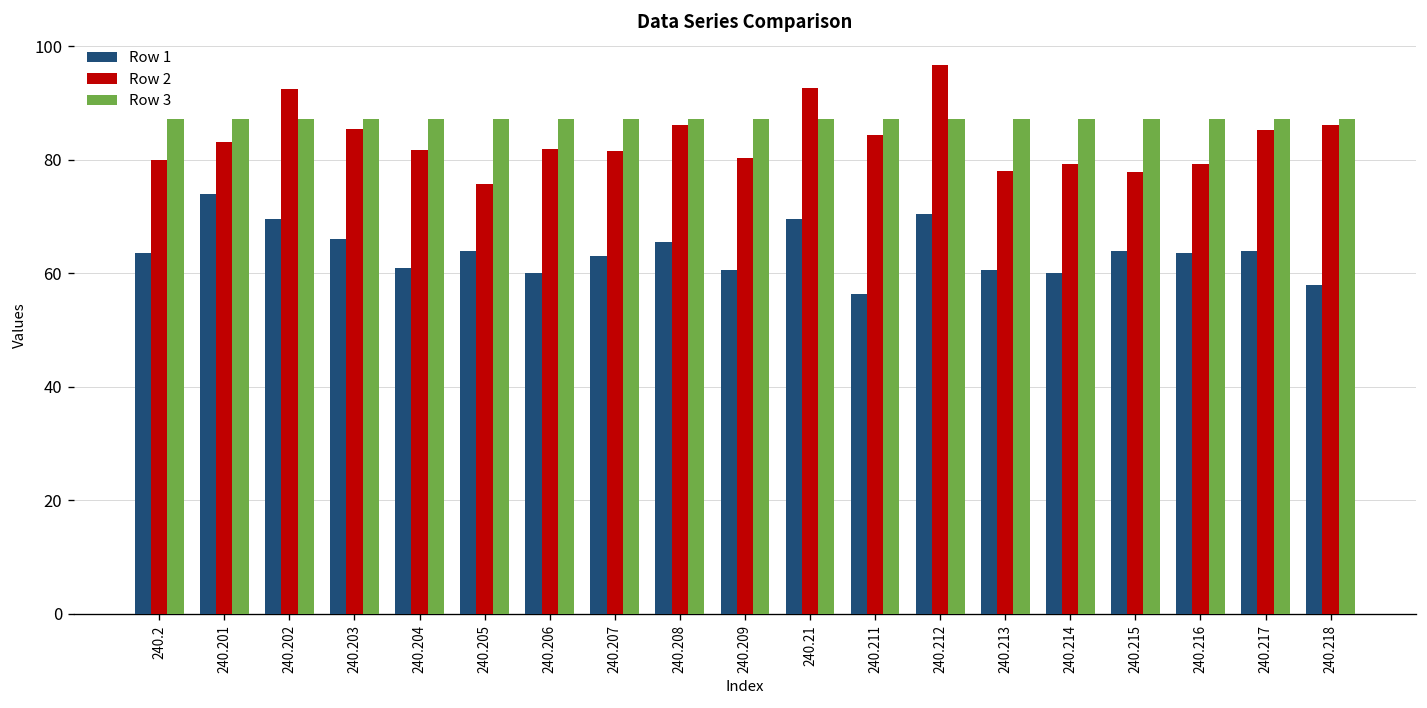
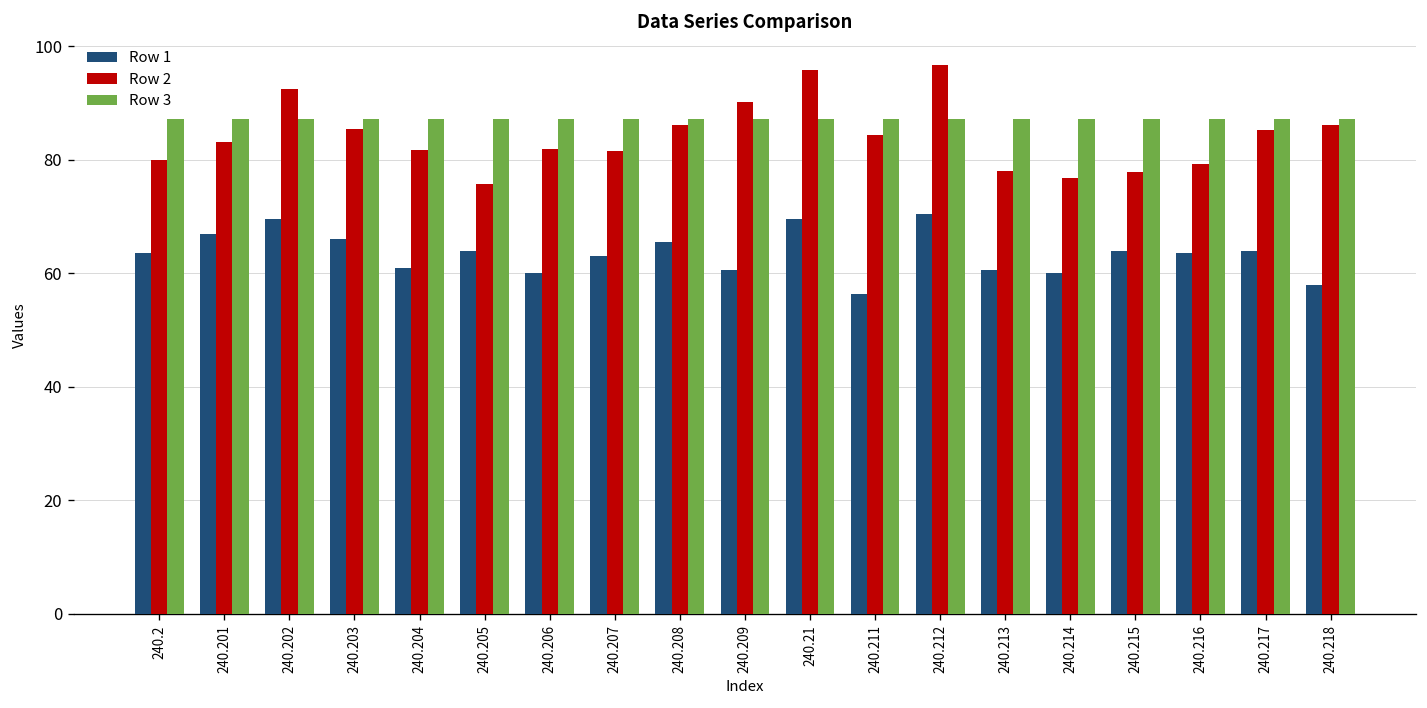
Row 1, 240.201: 74 -> 67
Row 2, 240.209: 80 -> 90
Row 2, 240.21: 93 -> 96
Row 2, 240.214: 79 -> 77
